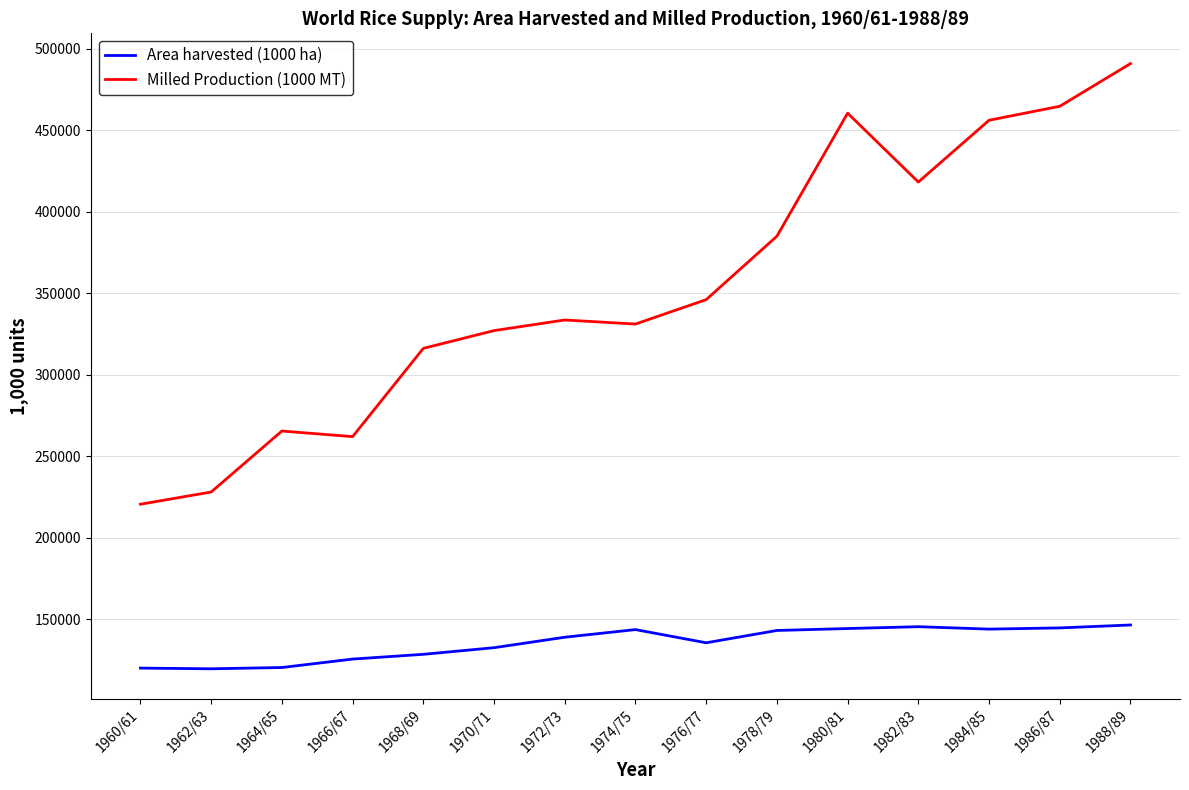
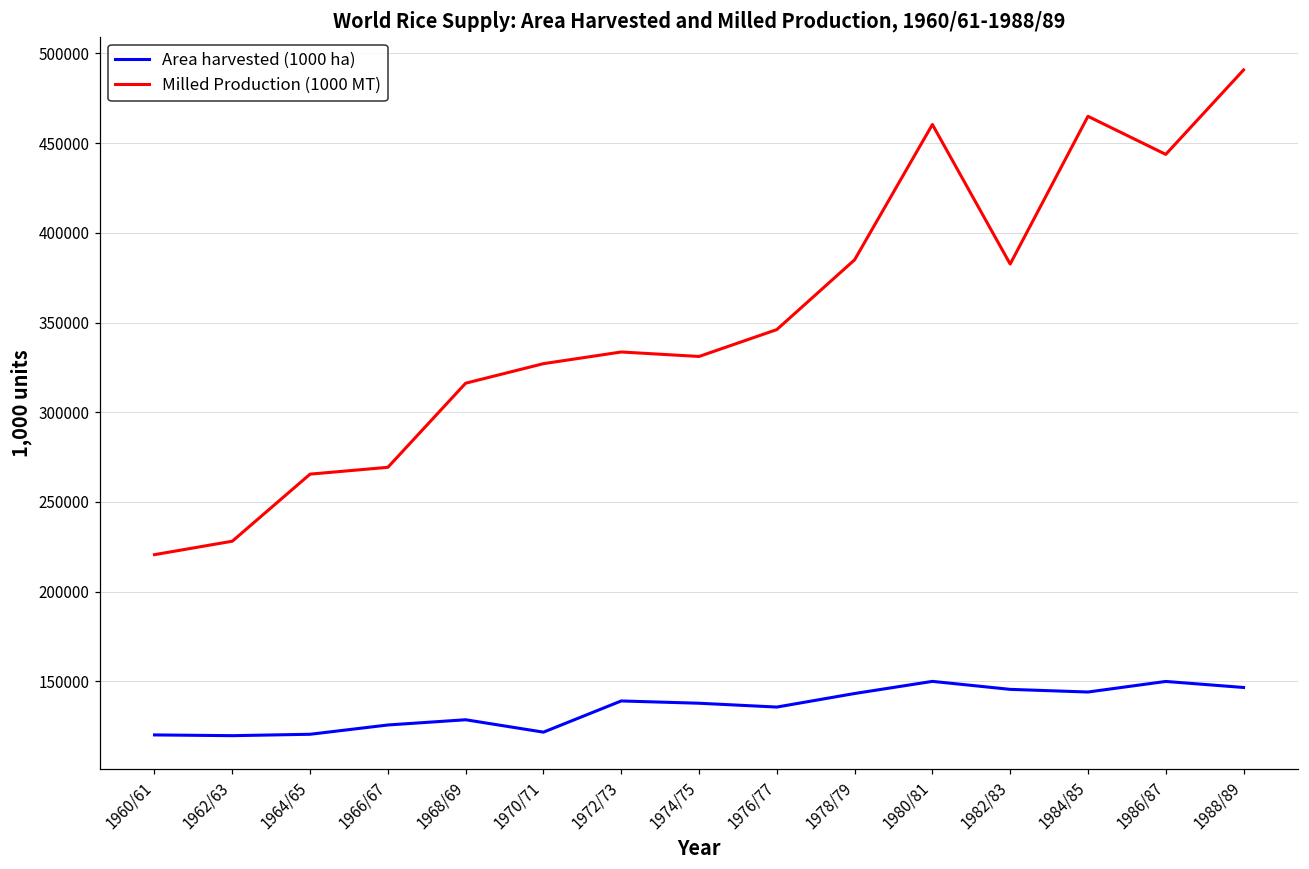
Milled Production (1000 MT), 1966/67: 262000 -> 269000
Area harvested (1000 ha), 1970/71: 133000 -> 122000
Area harvested (1000 ha), 1974/75: 144000 -> 138000
Area harvested (1000 ha), 1980/81: 144000 -> 150000
Milled Production (1000 MT), 1982/83: 418000 -> 383000
Milled Production (1000 MT), 1984/85: 456000 -> 465000
Area harvested (1000 ha), 1986/87: 145000 -> 150000
Milled Production (1000 MT), 1986/87: 465000 -> 444000
